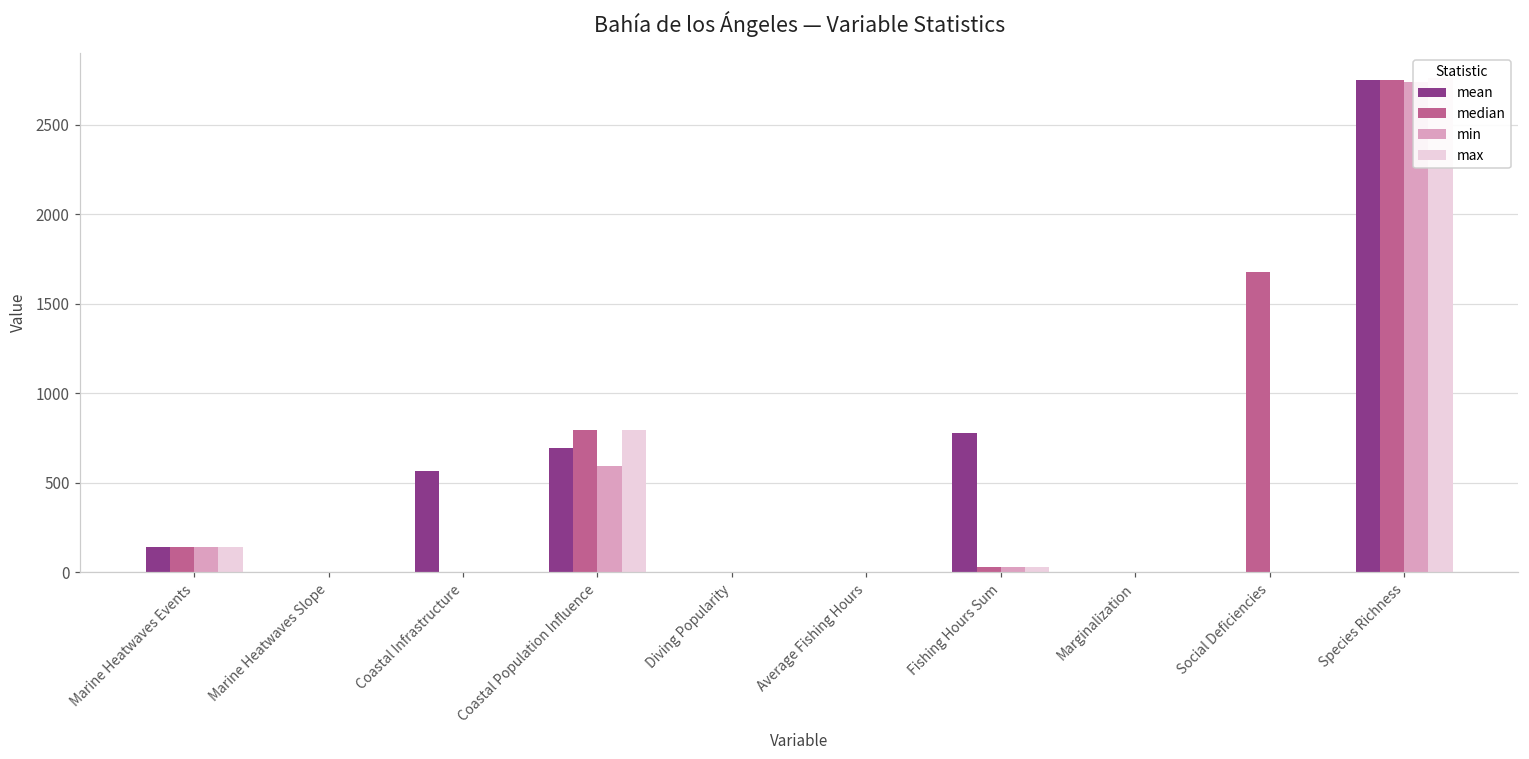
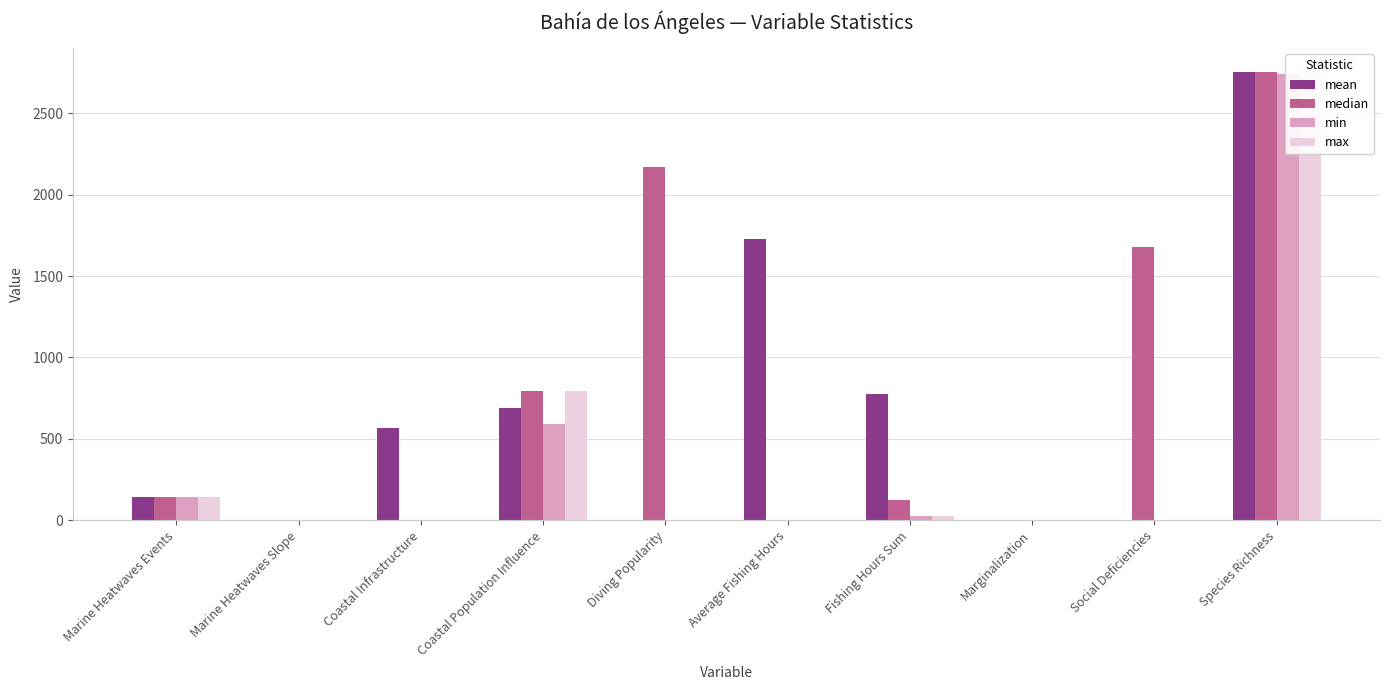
median, Diving Popularity: 0 -> 2170
mean, Average Fishing Hours: 0 -> 1730
median, Fishing Hours Sum: 30 -> 120
